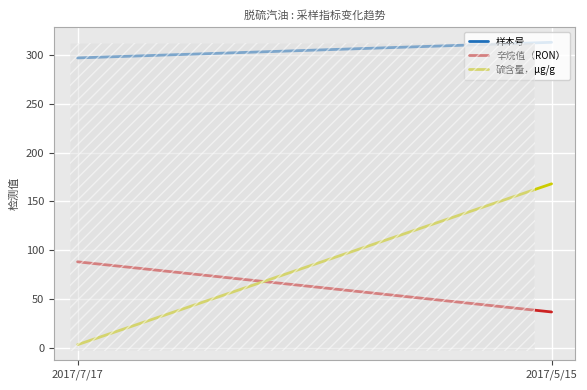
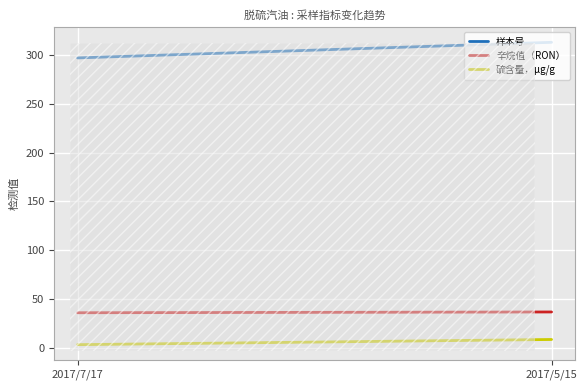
脱硫汽油 : 采样指标变化趋势, 辛烷值（RON）, 2017/7/17: 90 -> 40
脱硫汽油 : 采样指标变化趋势, 硫含量，μg/g, 2017/5/15: 170 -> 10
